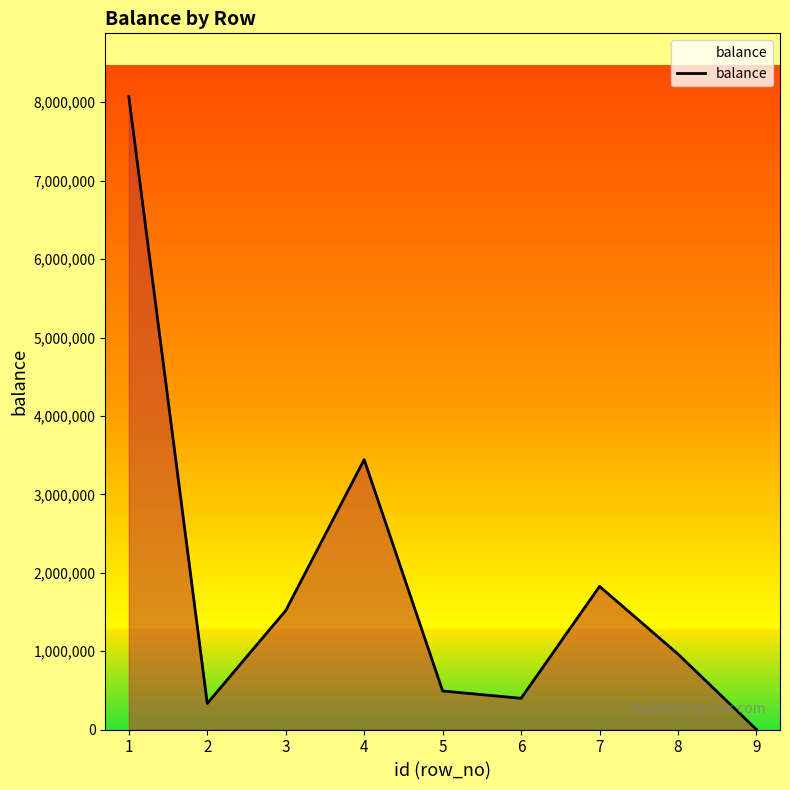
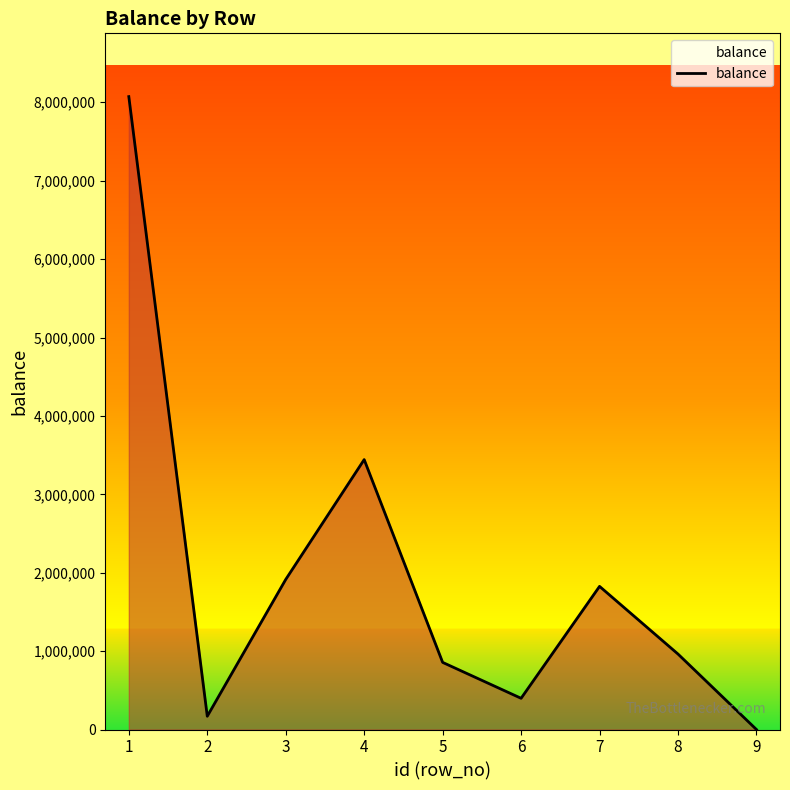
2: 300,000 -> 200,000
3: 1,500,000 -> 1,900,000
5: 500,000 -> 900,000
